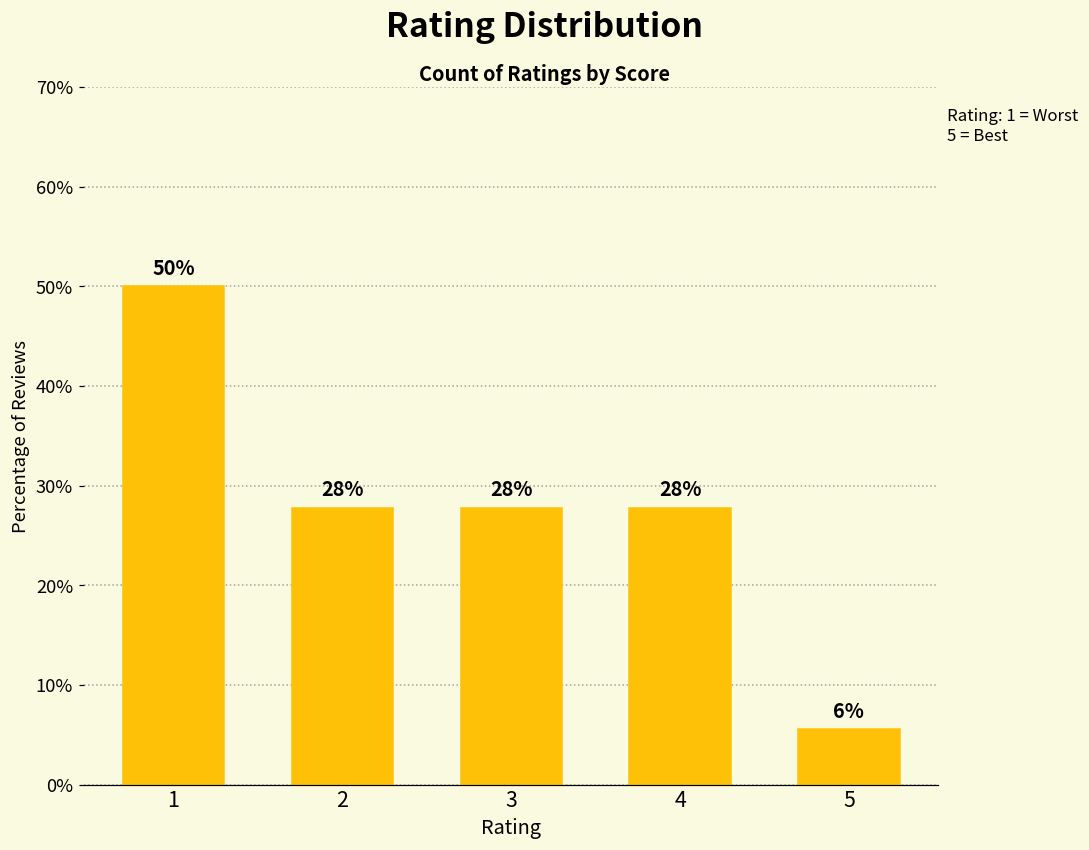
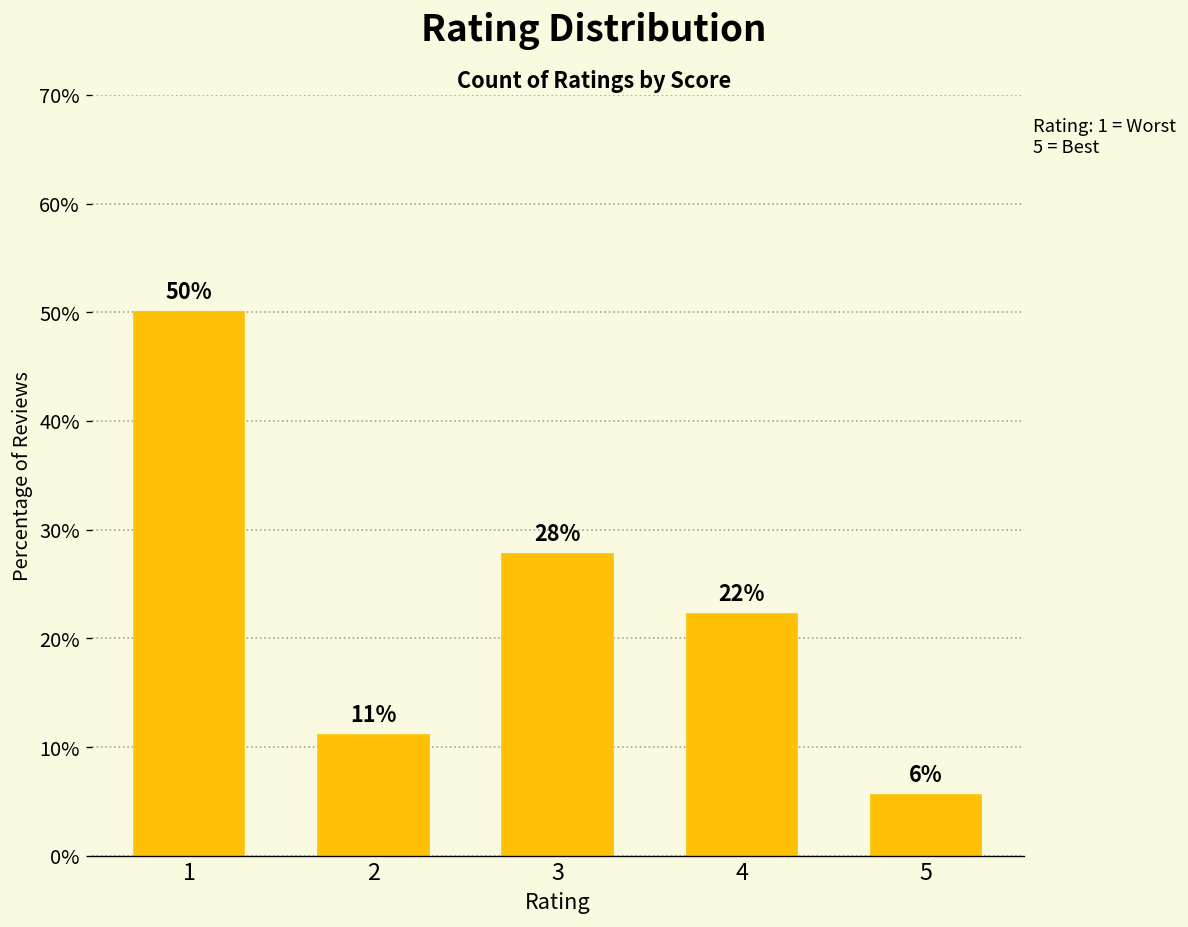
2: 28% -> 11%
4: 28% -> 22%
